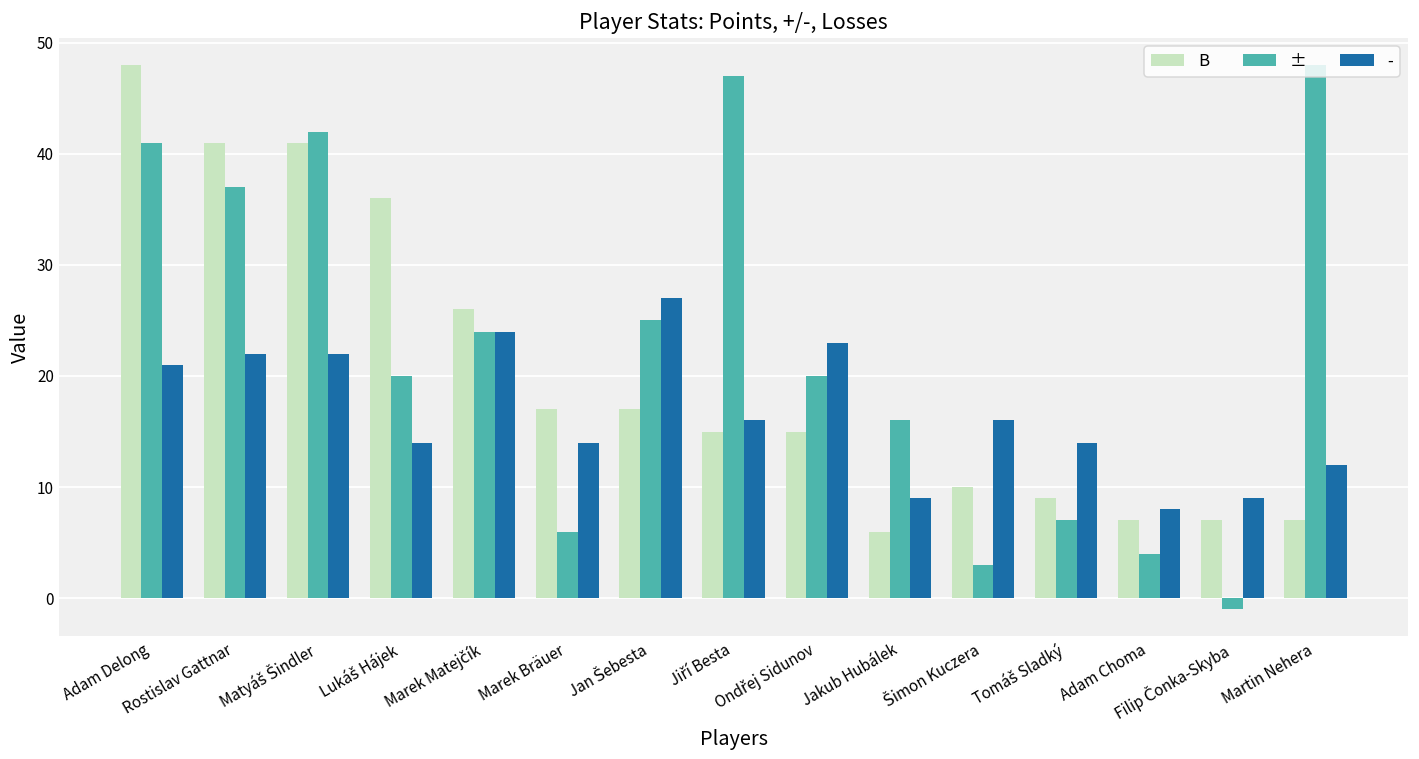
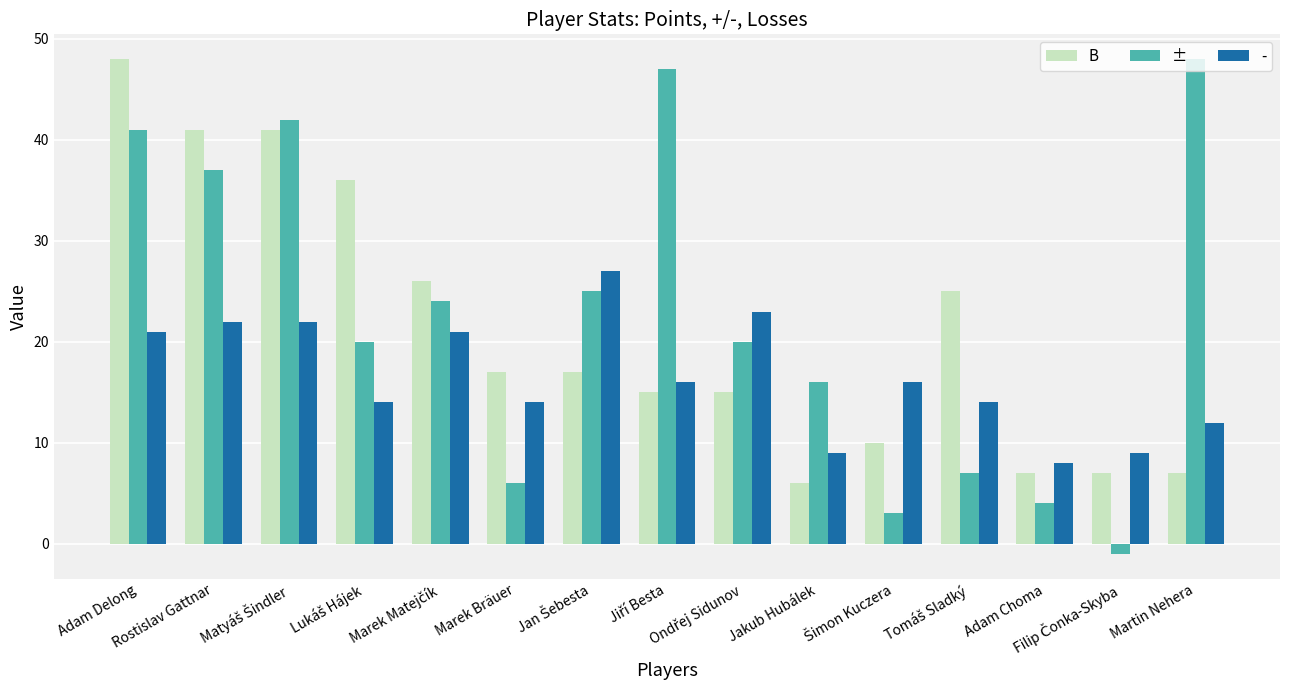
-, Marek Matejčík: 24 -> 21
B, Tomáš Sladký: 9 -> 25
